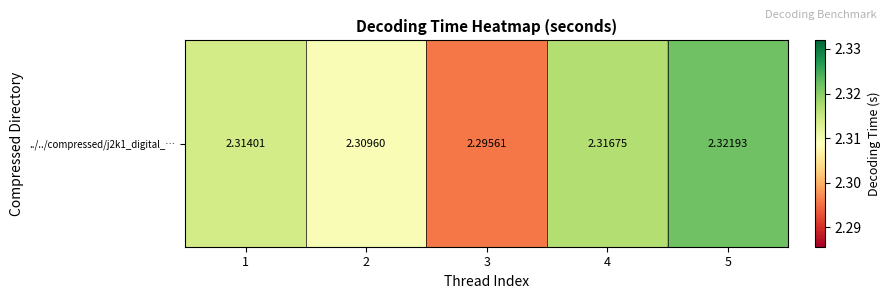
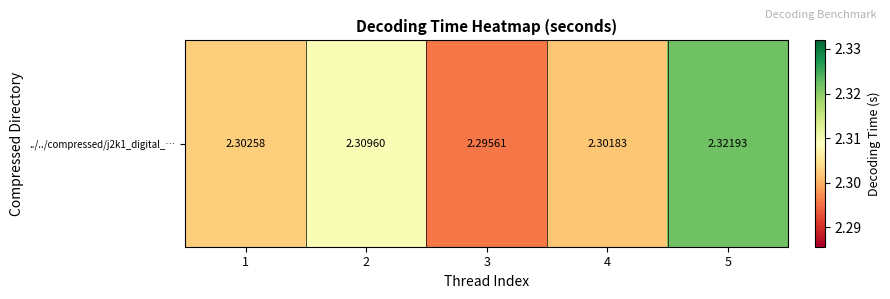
../../compressed/j2k1_digital_…, 1: 2.31401 -> 2.30258
../../compressed/j2k1_digital_…, 4: 2.31675 -> 2.30183
